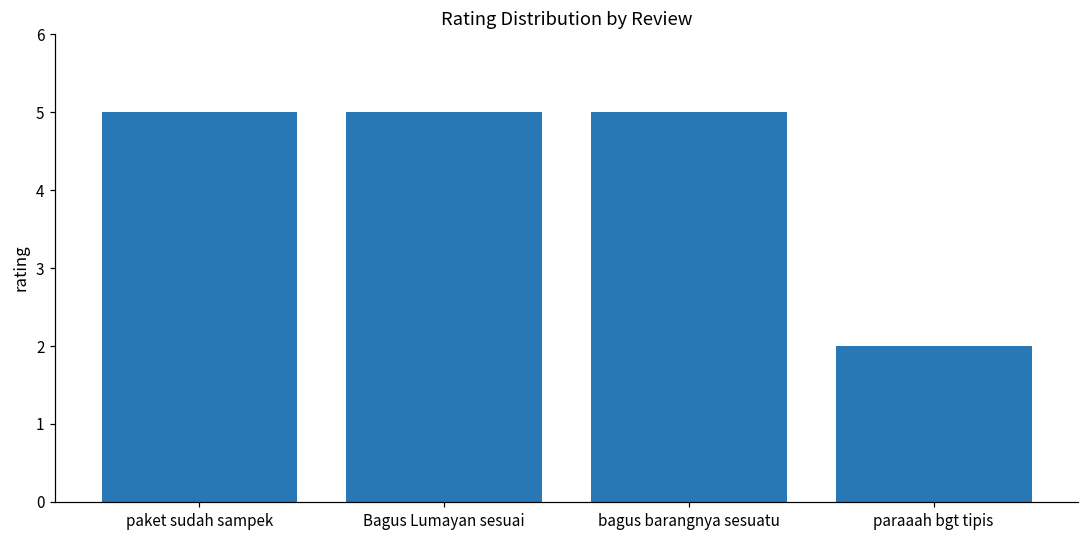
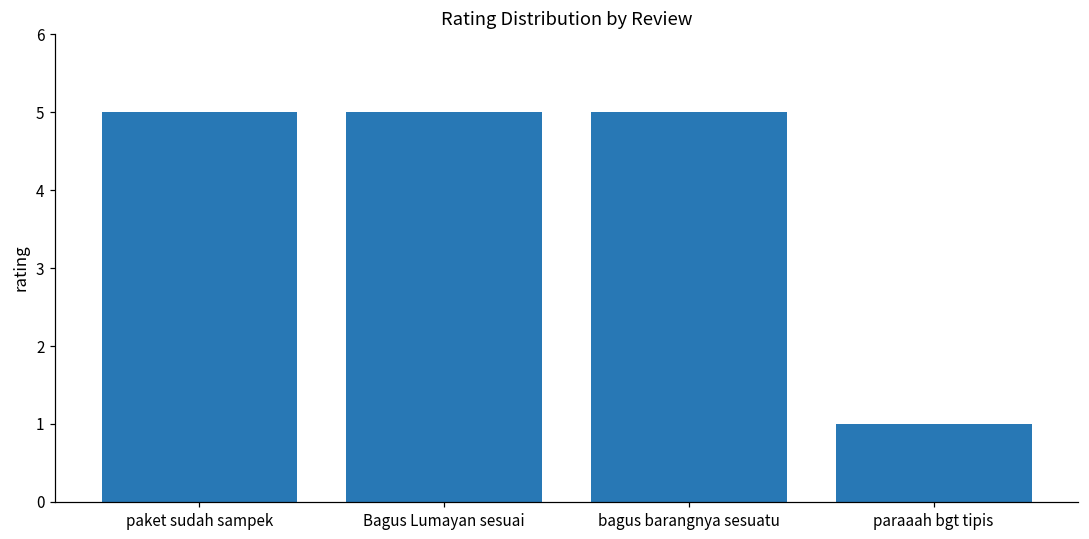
paraaah bgt tipis: 2 -> 1
